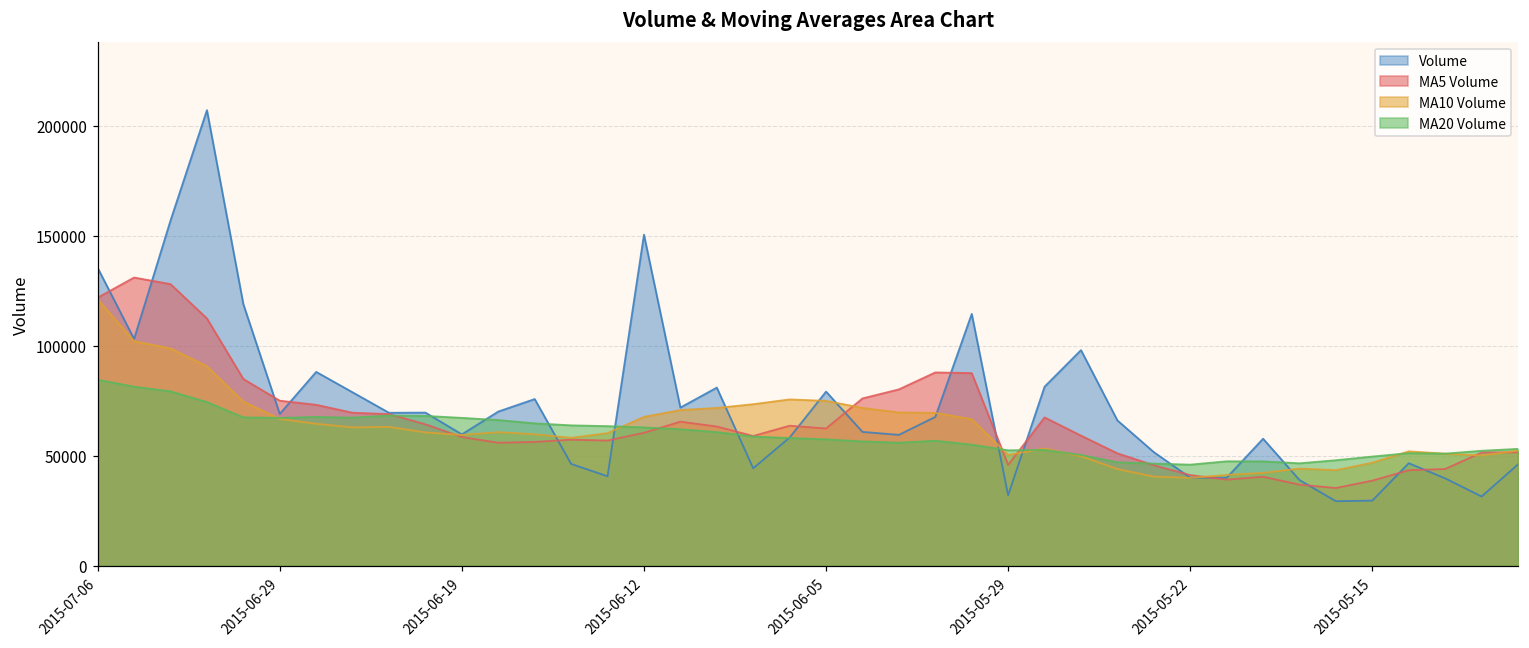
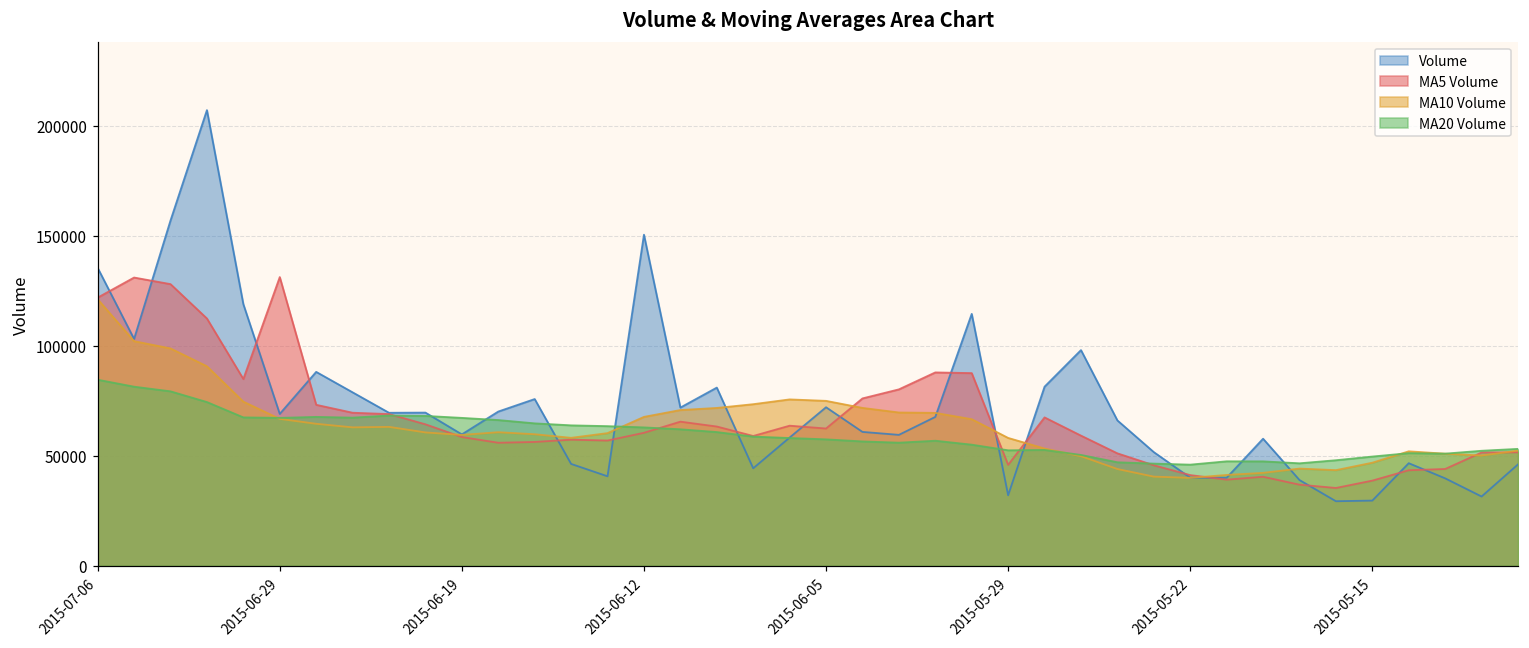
MA5 Volume, 2015-06-29: 75000 -> 131000
Volume, 2015-06-05: 79000 -> 72000
MA10 Volume, 2015-05-29: 50000 -> 58000
